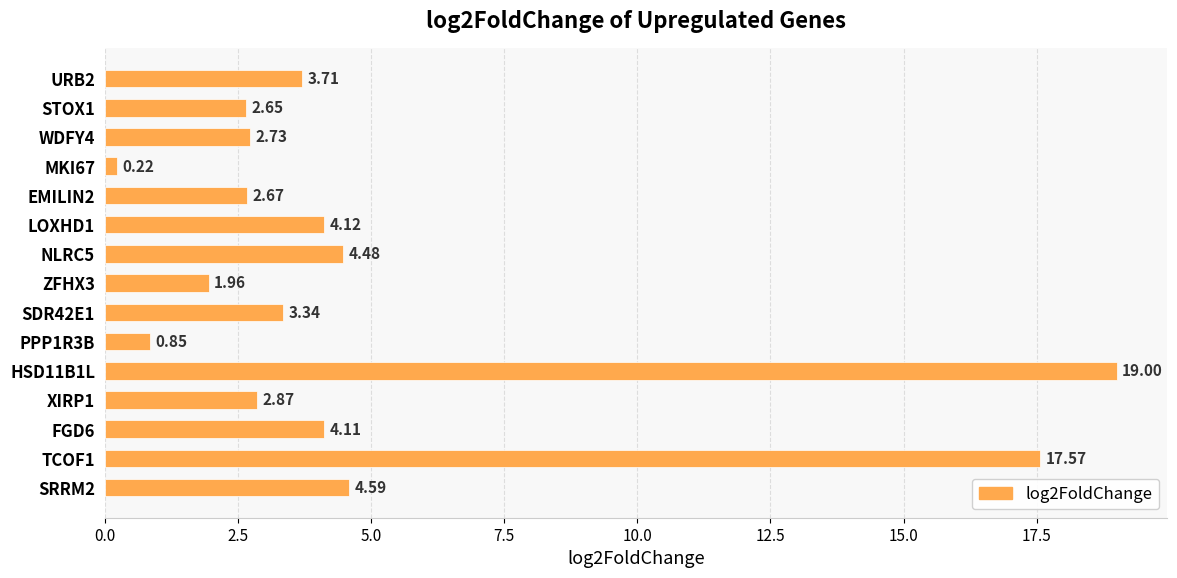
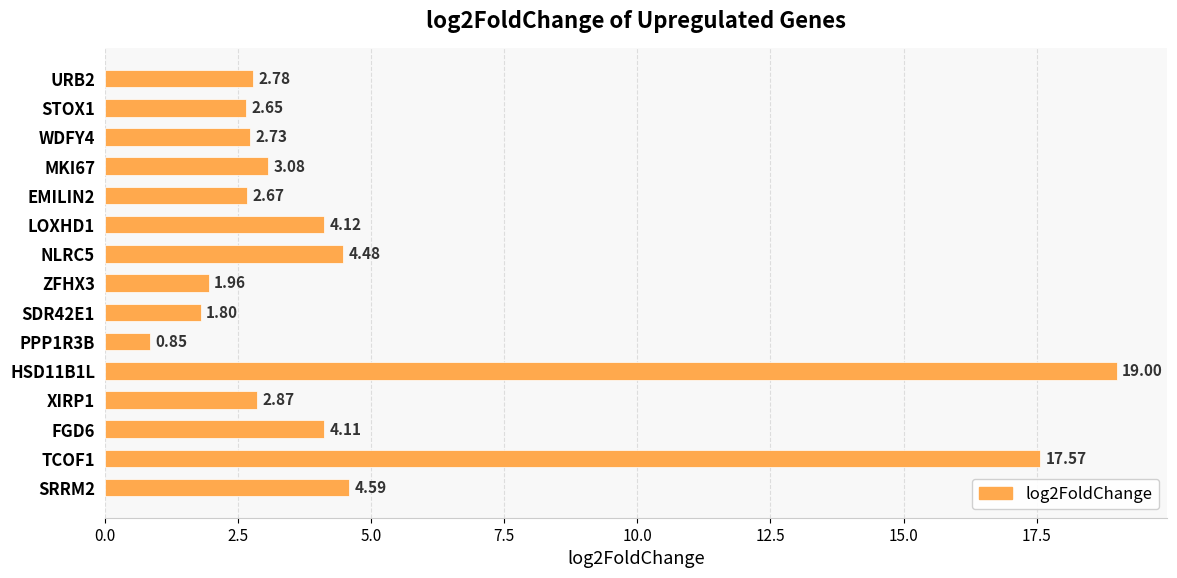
URB2: 3.71 -> 2.78
MKI67: 0.22 -> 3.08
SDR42E1: 3.34 -> 1.80
